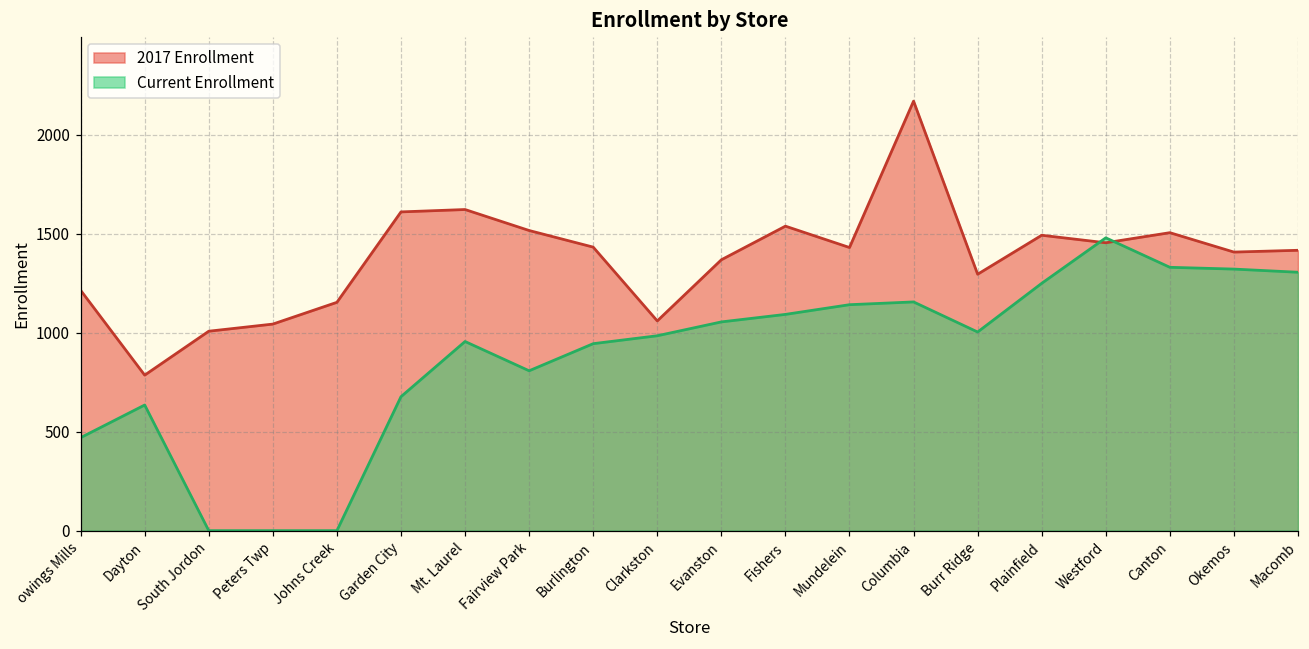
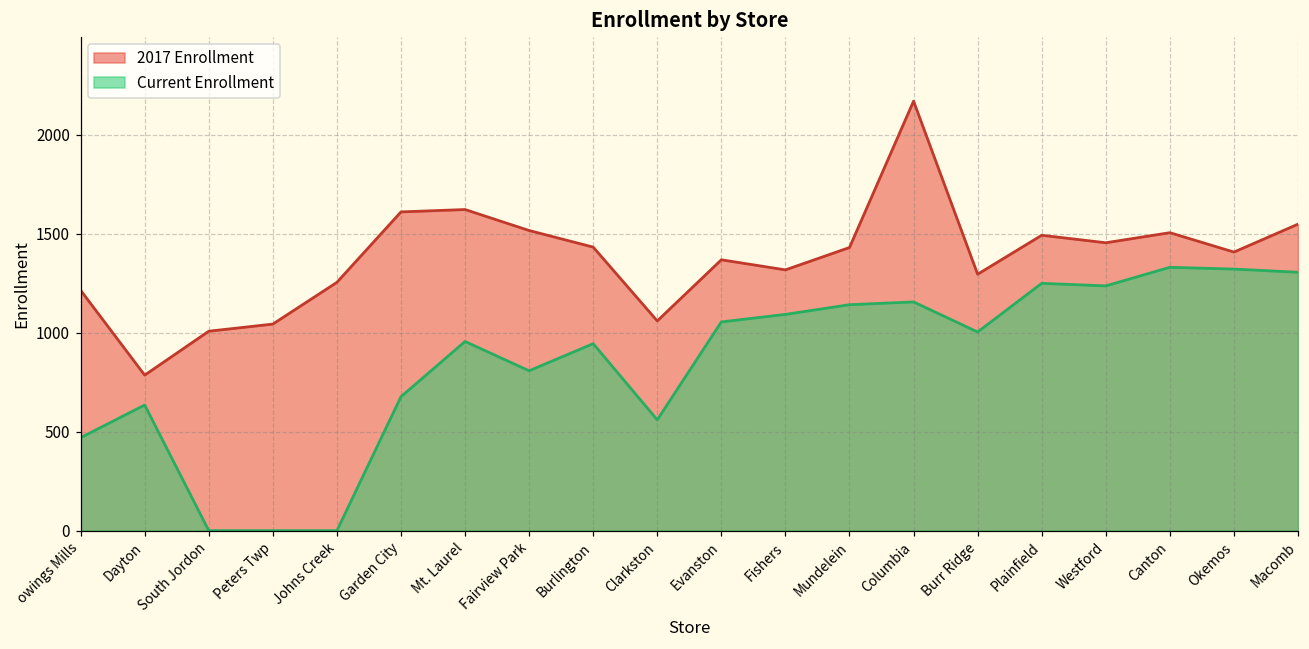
2017 Enrollment, Johns Creek: 1150 -> 1260
Current Enrollment, Clarkston: 990 -> 560
2017 Enrollment, Fishers: 1540 -> 1320
Current Enrollment, Westford: 1480 -> 1240
2017 Enrollment, Macomb: 1420 -> 1550
